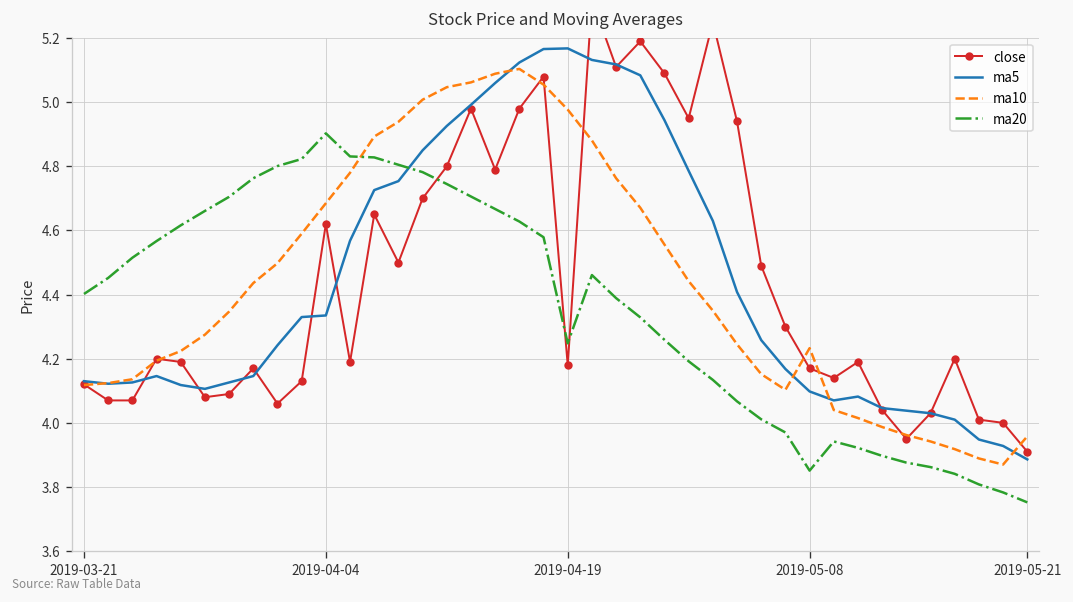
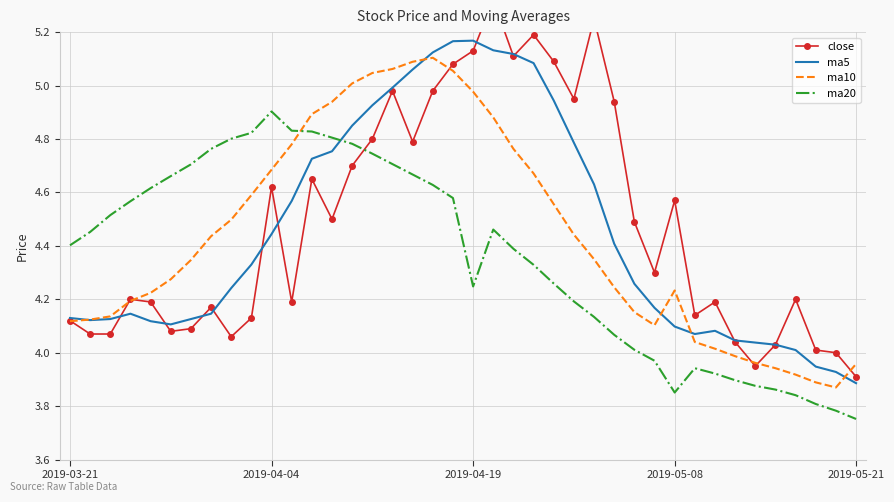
ma5, 2019-04-04: 4.34 -> 4.44
close, 2019-04-19: 4.18 -> 5.13
close, 2019-05-08: 4.17 -> 4.57
